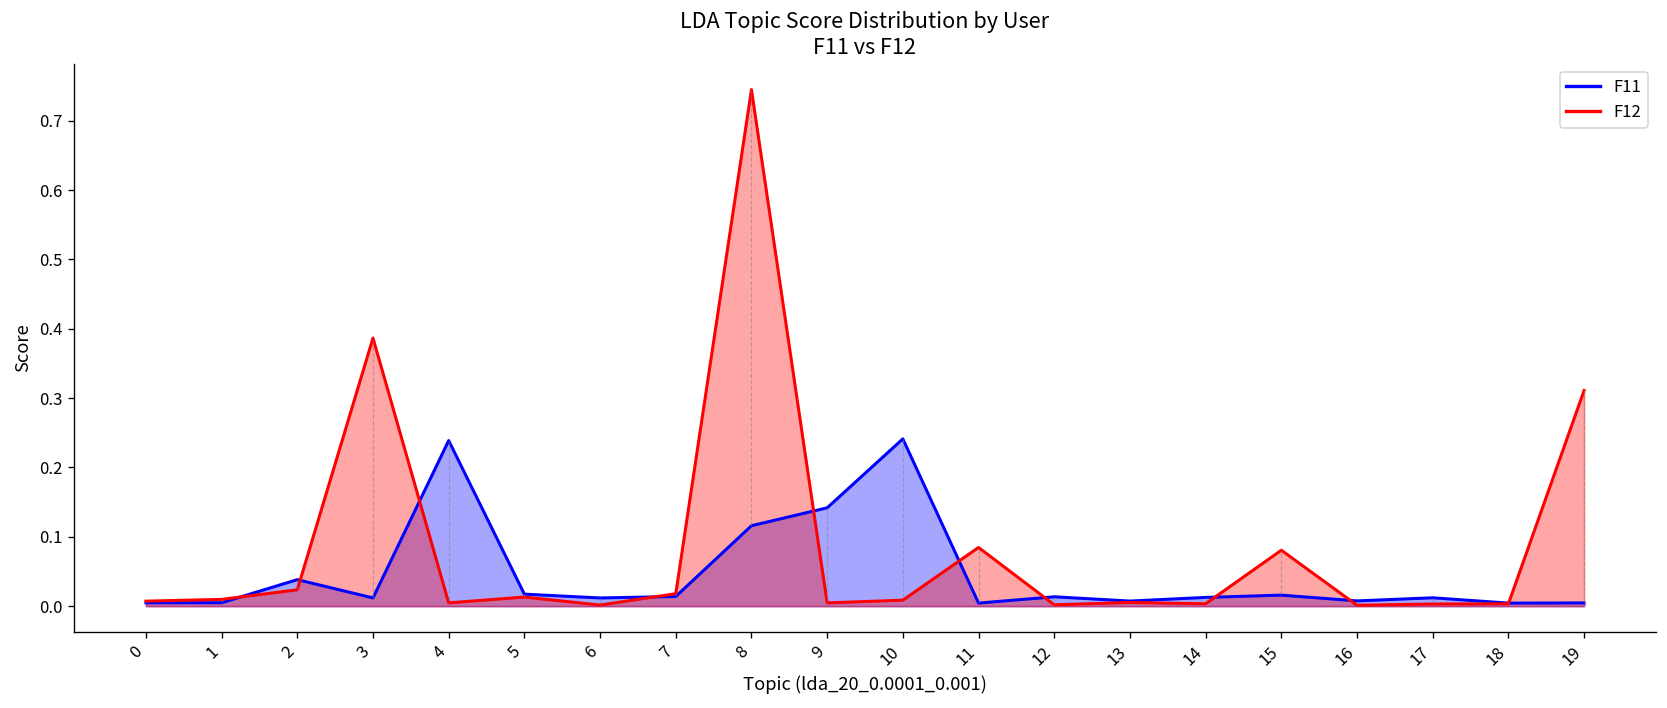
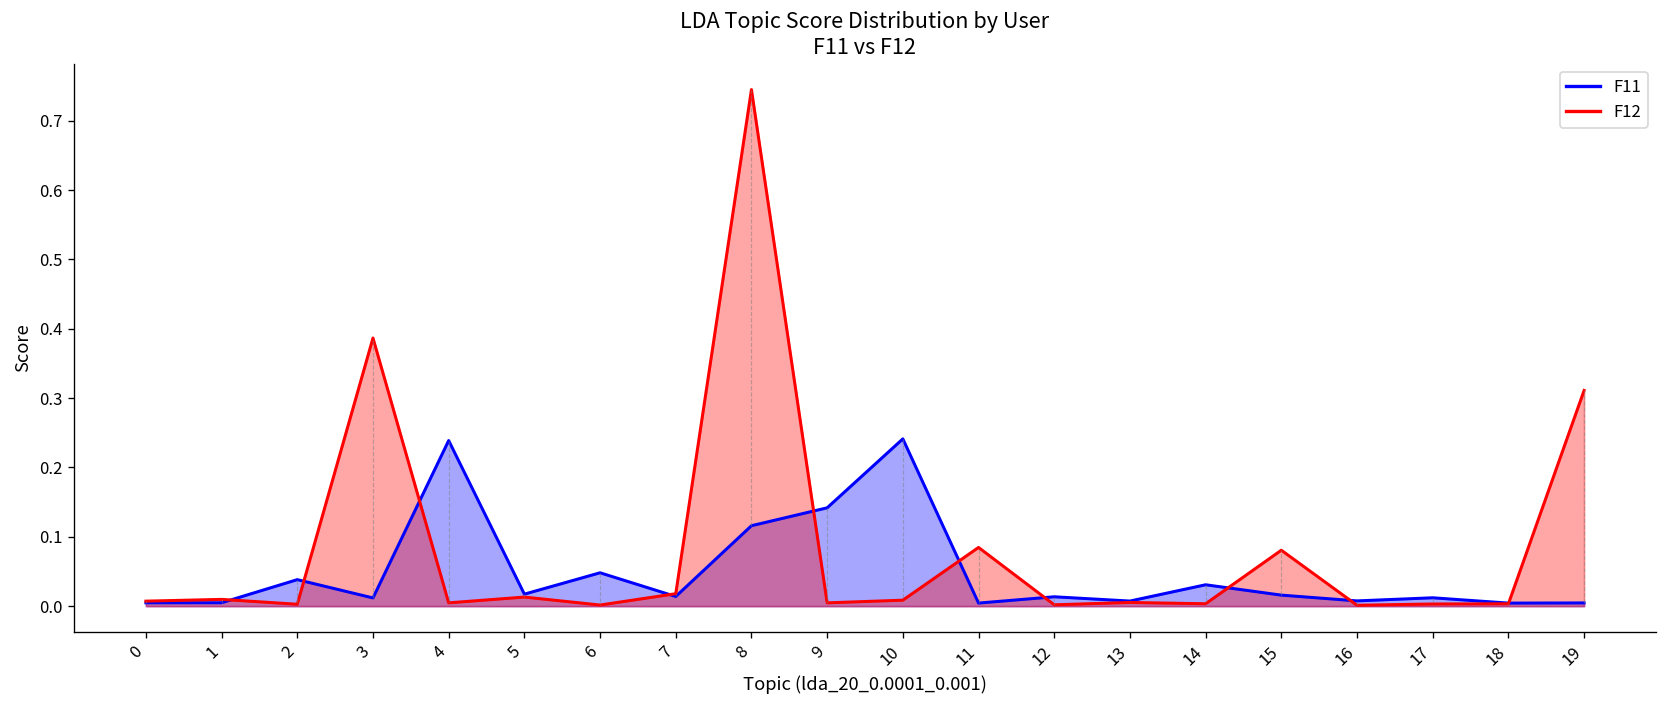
F12, 2: 0.02 -> 0.00
F11, 6: 0.01 -> 0.05
F11, 14: 0.01 -> 0.03
